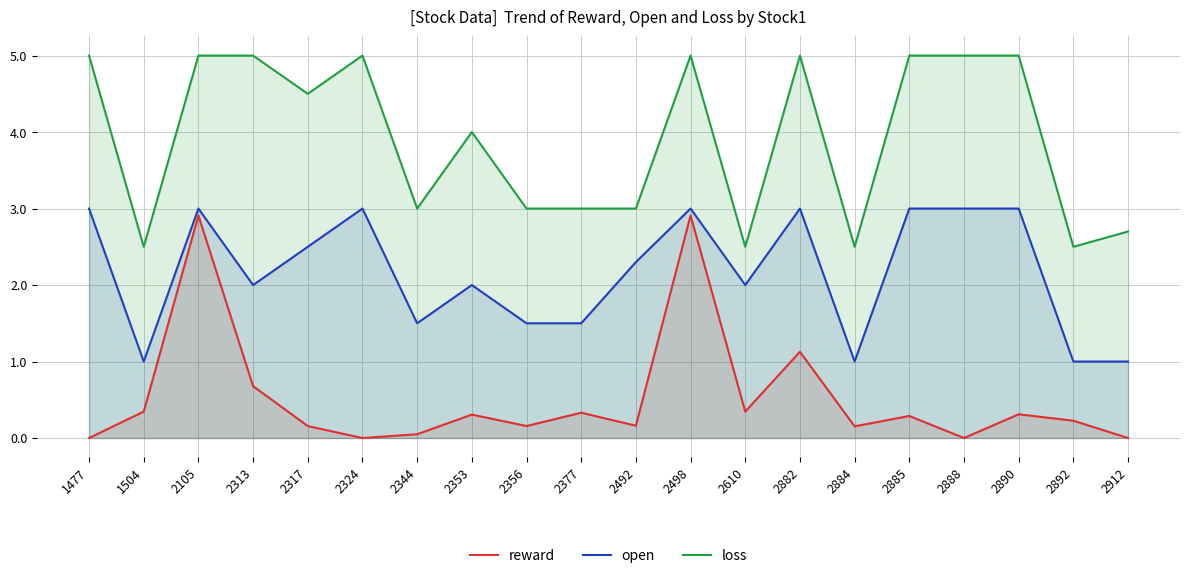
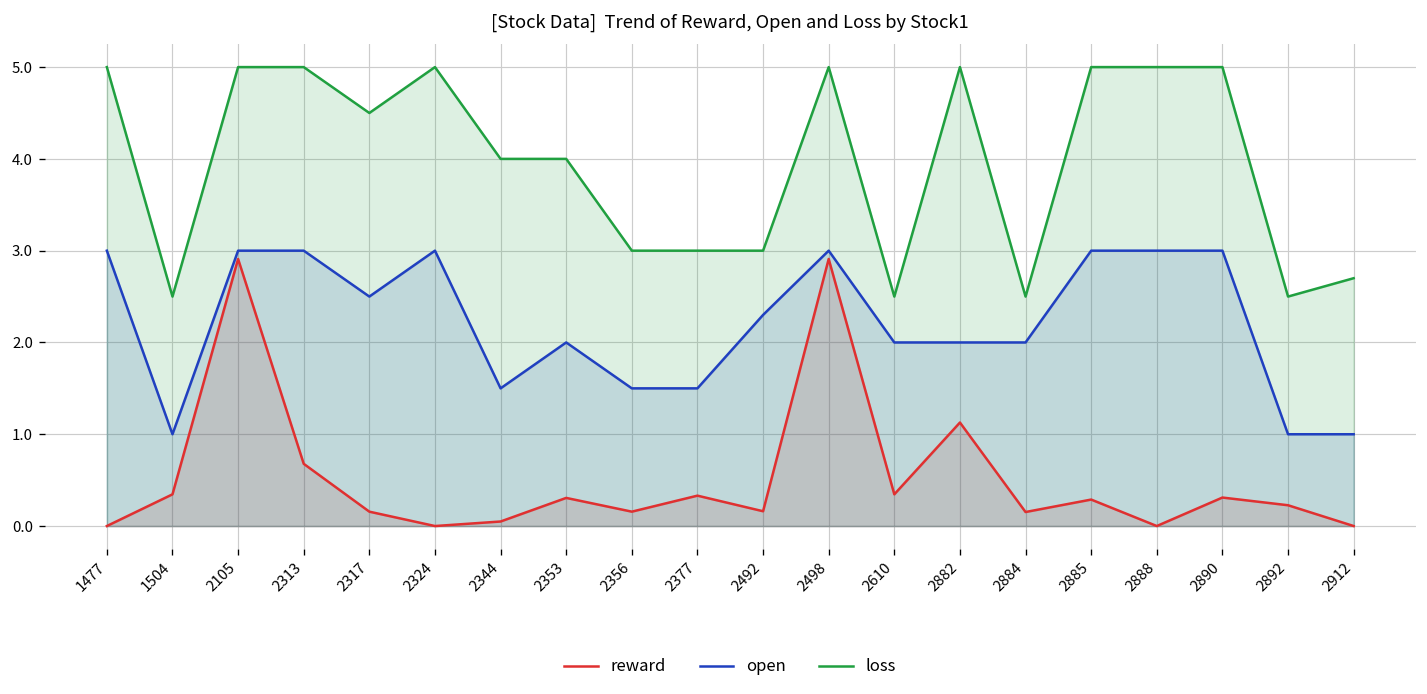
open, 2313: 2 -> 3
loss, 2344: 3 -> 4
open, 2882: 3 -> 2
open, 2884: 1 -> 2
